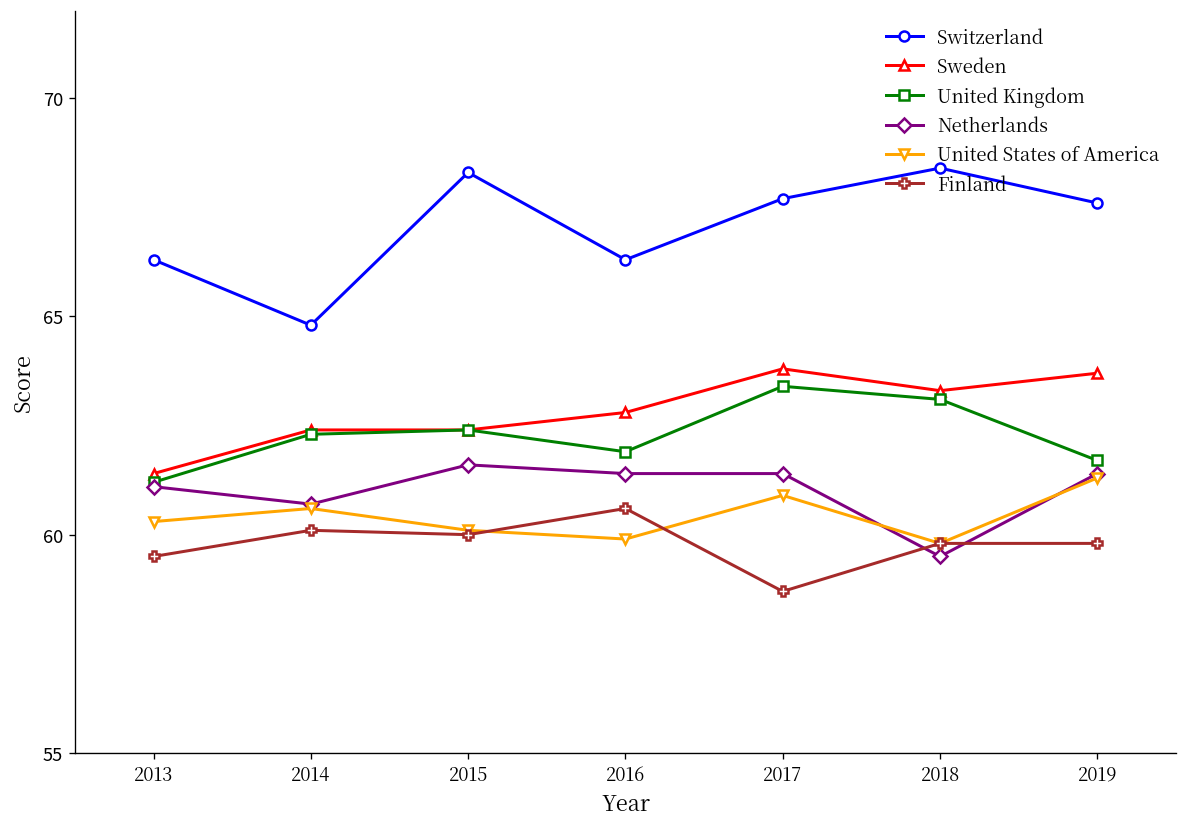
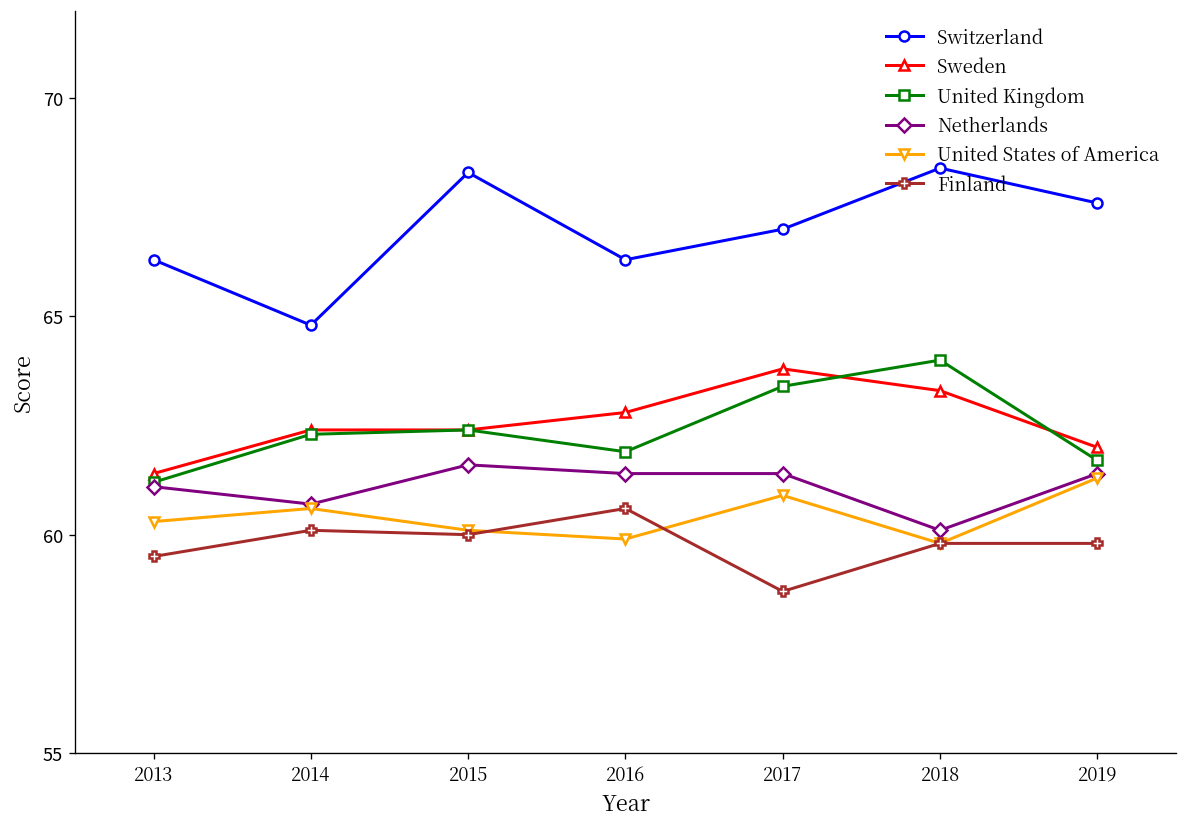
Switzerland, 2017: 67.7 -> 67.0
United Kingdom, 2018: 63.1 -> 64.0
Netherlands, 2018: 59.5 -> 60.1
Sweden, 2019: 63.7 -> 62.0
